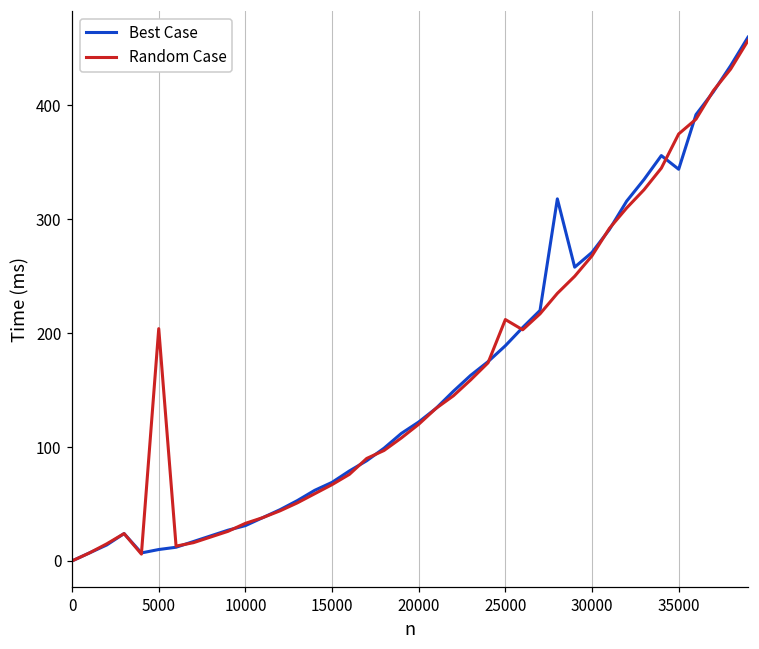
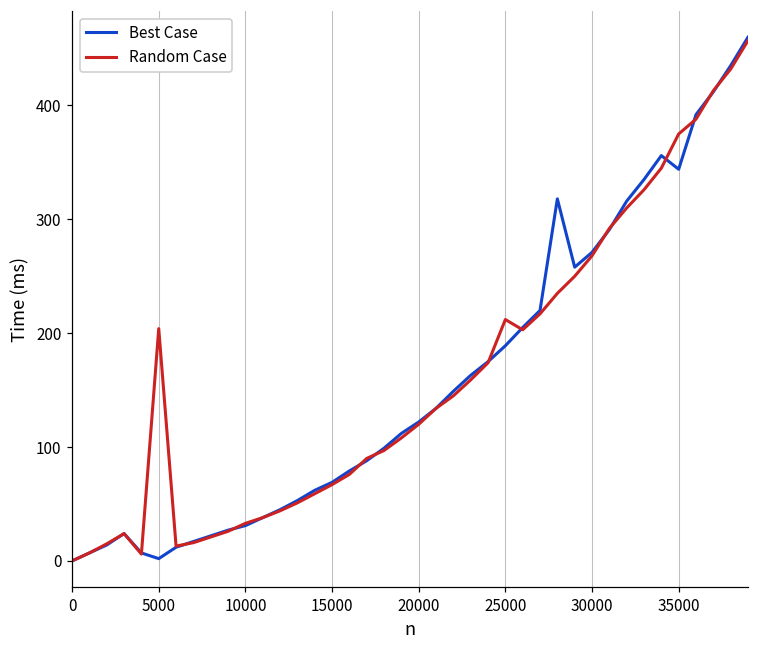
Best Case, 5000: 10 -> 2
